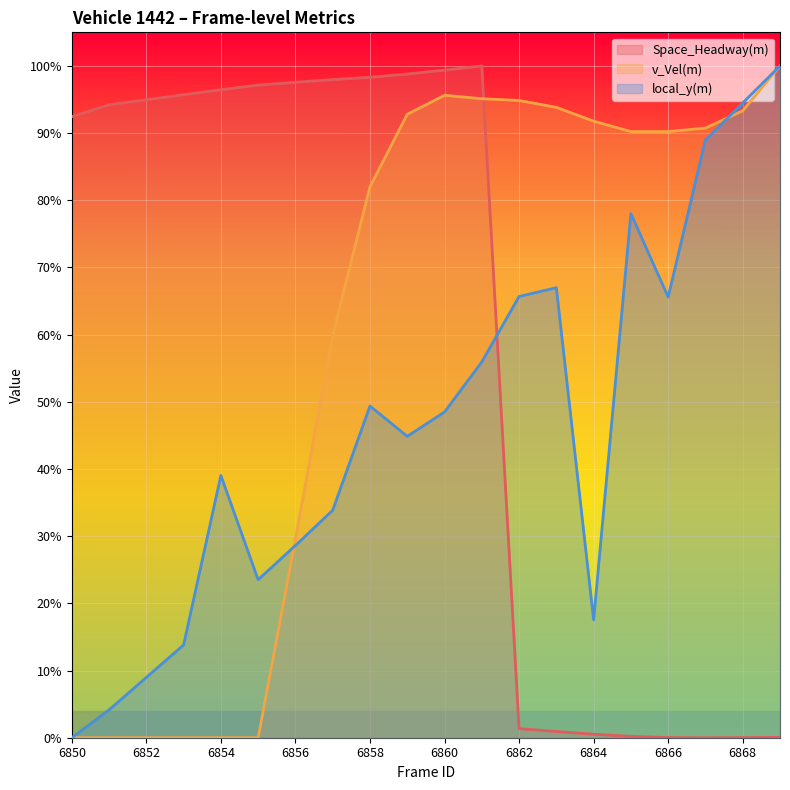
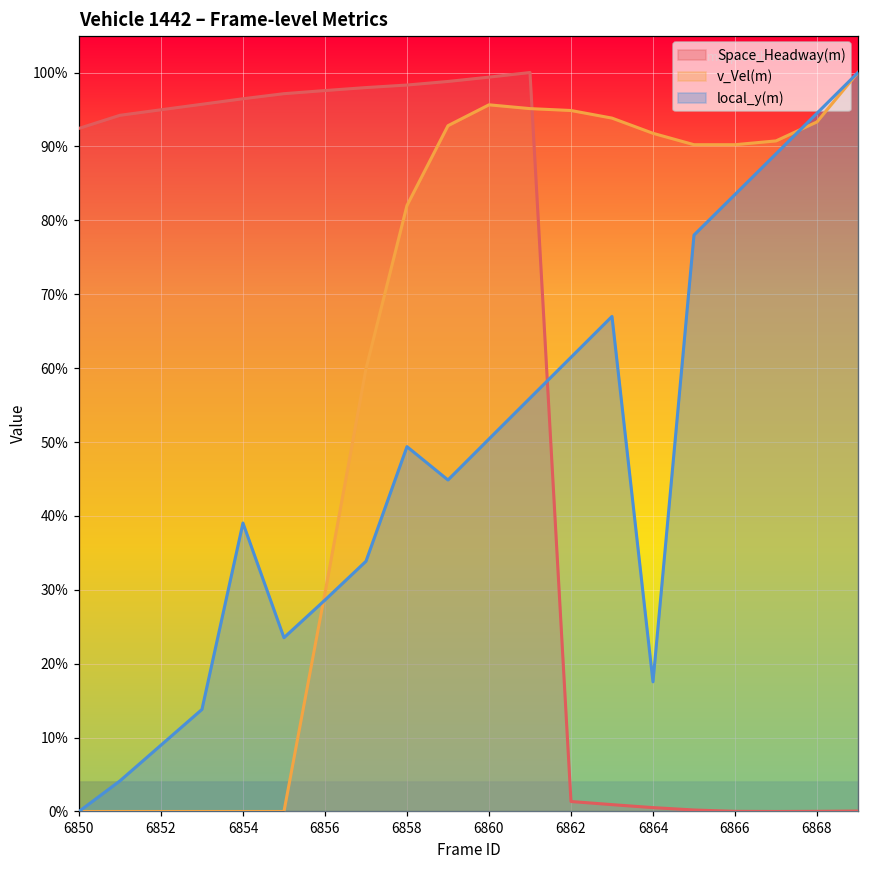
local_y(m), 6860: 48% -> 50%
local_y(m), 6862: 66% -> 61%
local_y(m), 6866: 66% -> 83%
